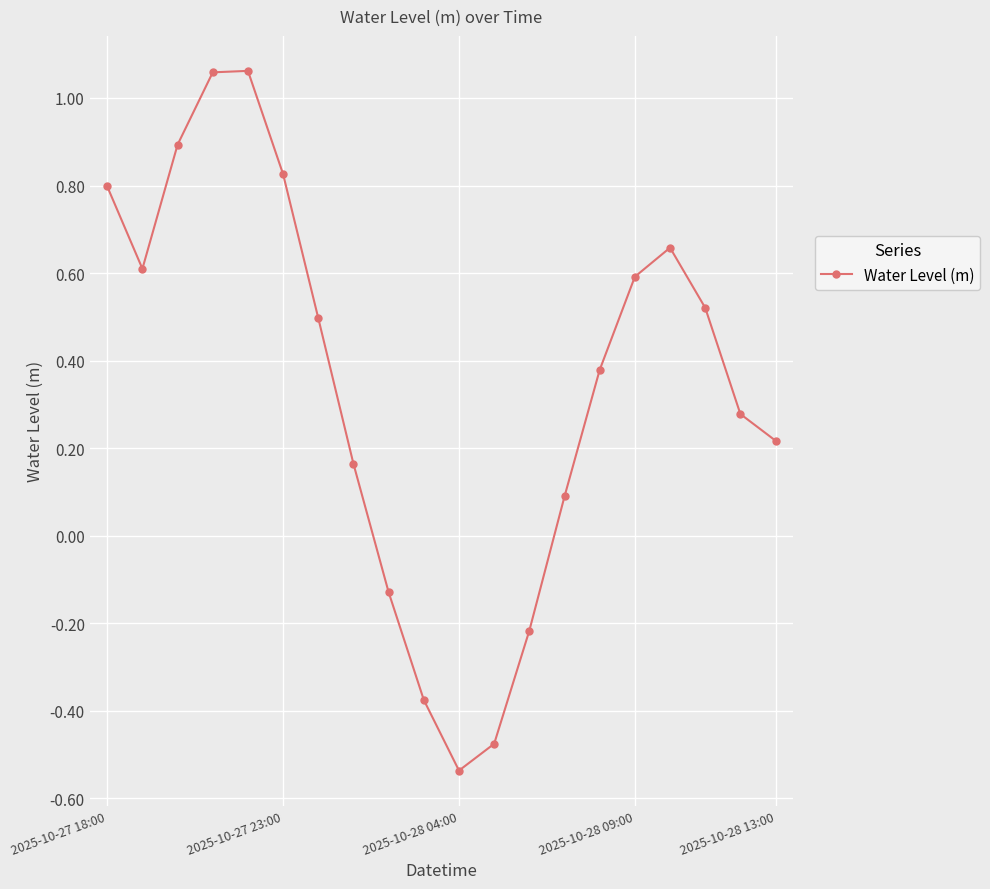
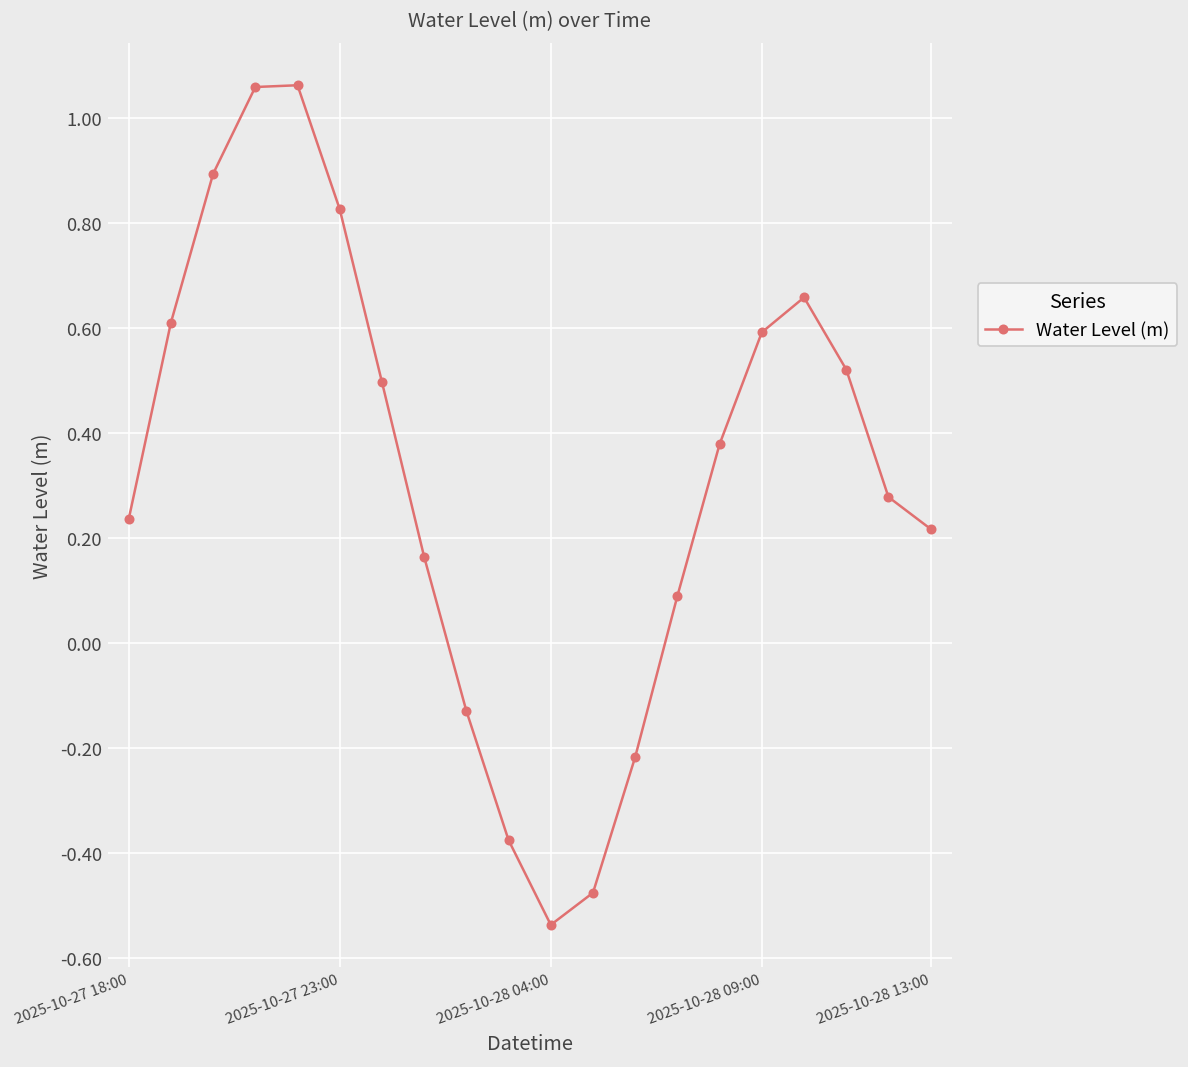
2025-10-27 18:00: 0.80 -> 0.24
